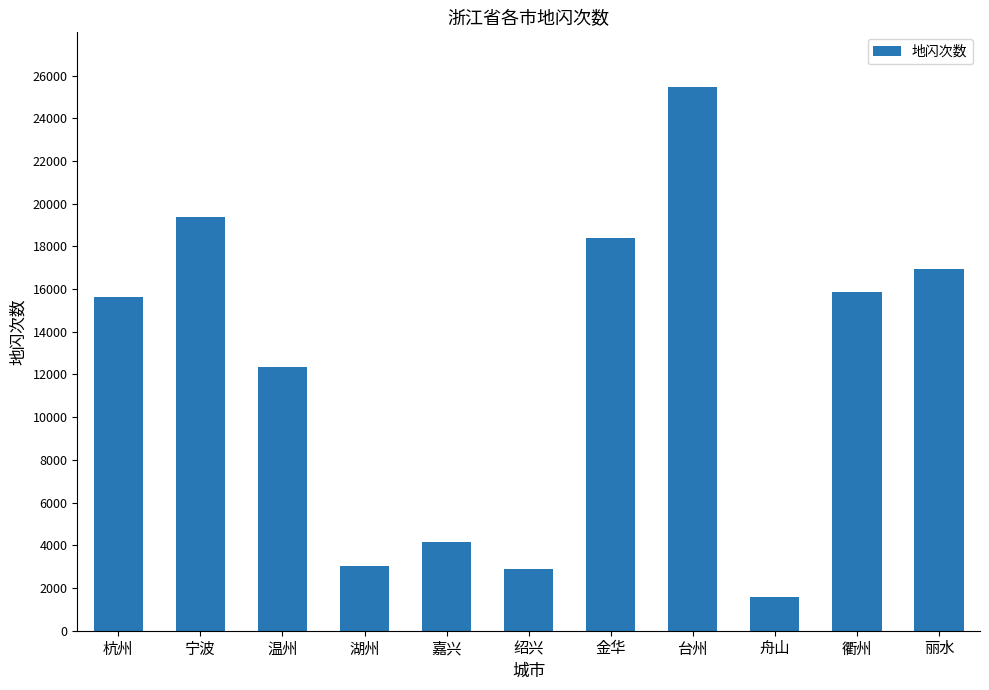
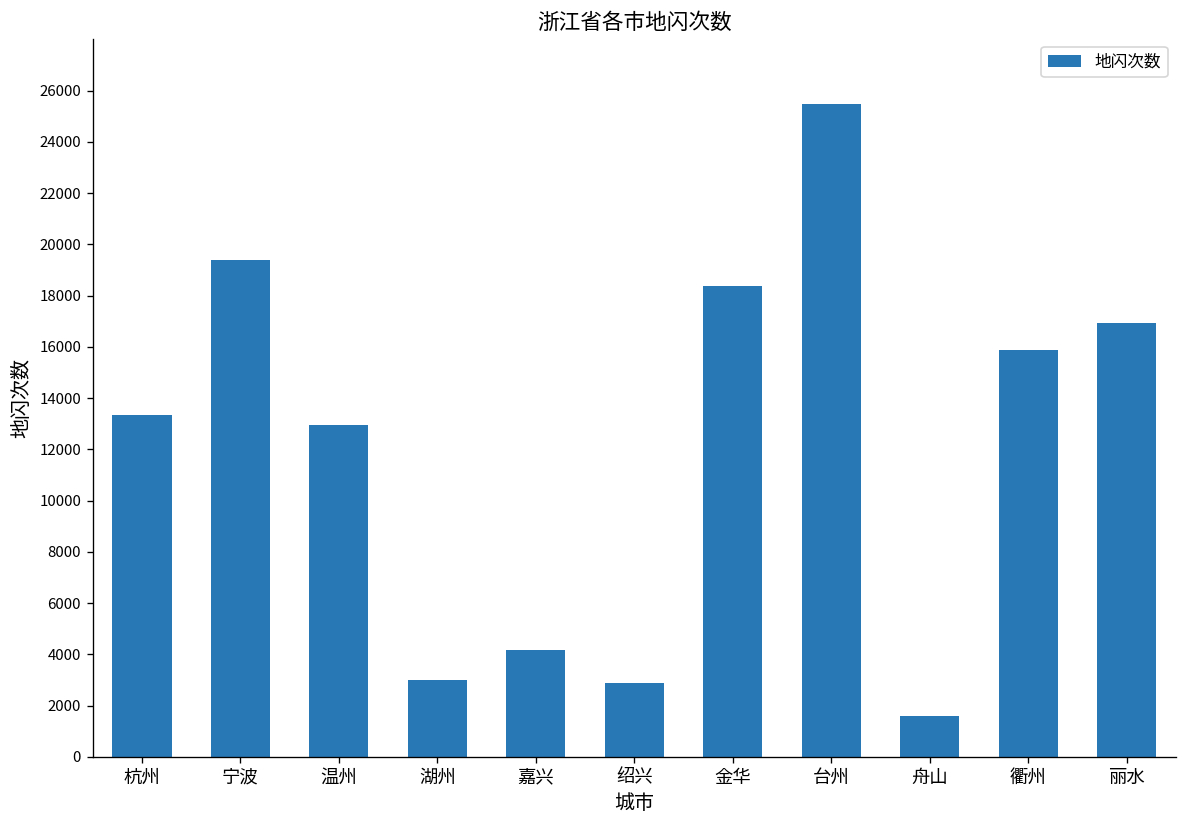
杭州: 15600 -> 13300
温州: 12400 -> 12900
